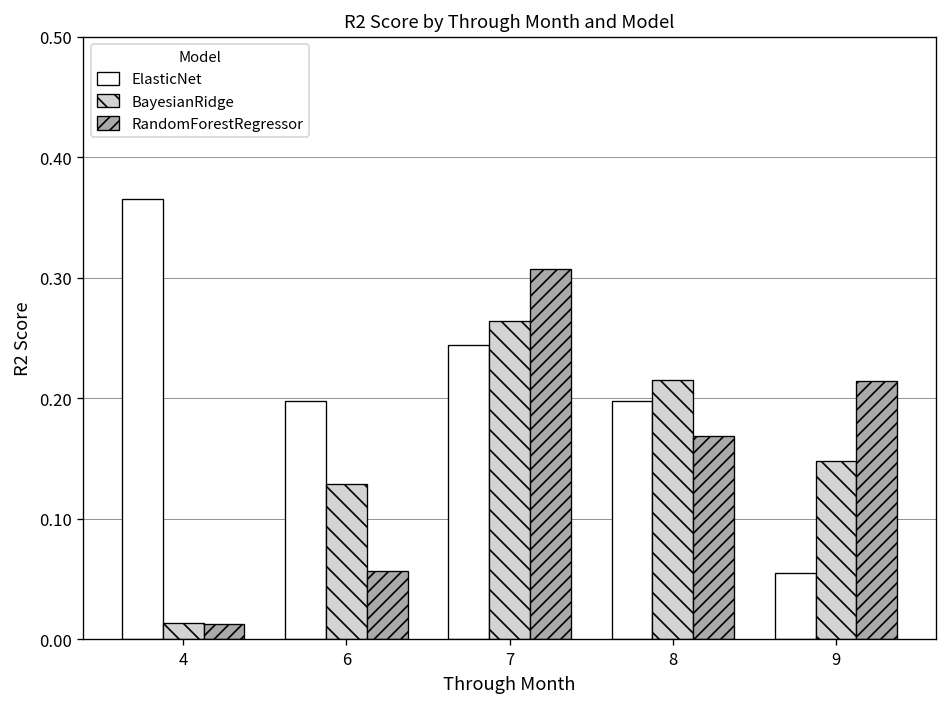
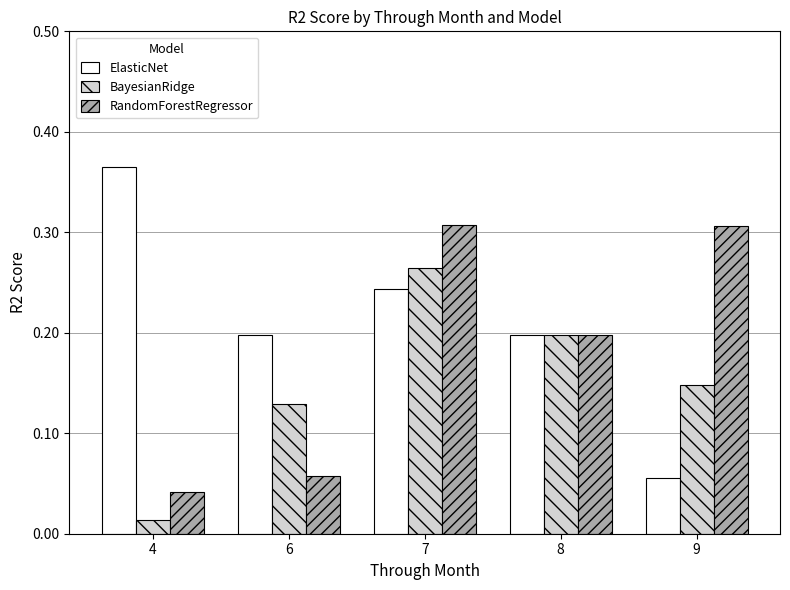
RandomForestRegressor, 4: 0.013 -> 0.042
BayesianRidge, 8: 0.215 -> 0.198
RandomForestRegressor, 8: 0.169 -> 0.198
RandomForestRegressor, 9: 0.214 -> 0.306
